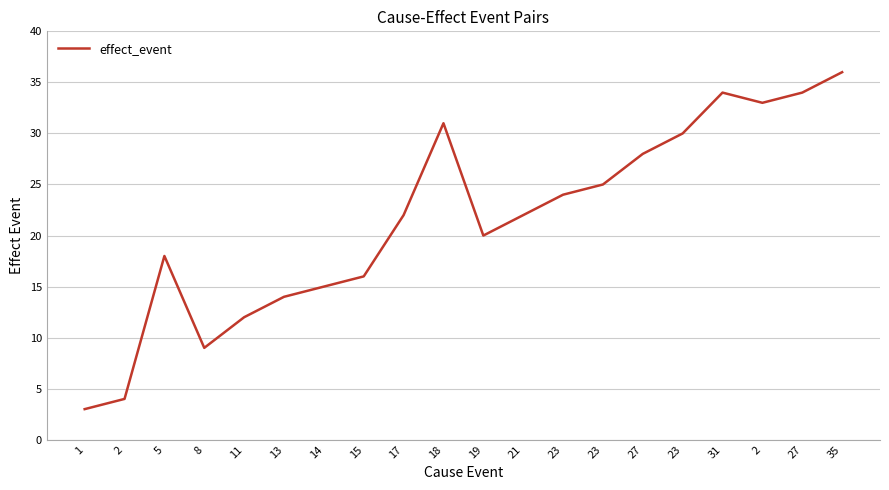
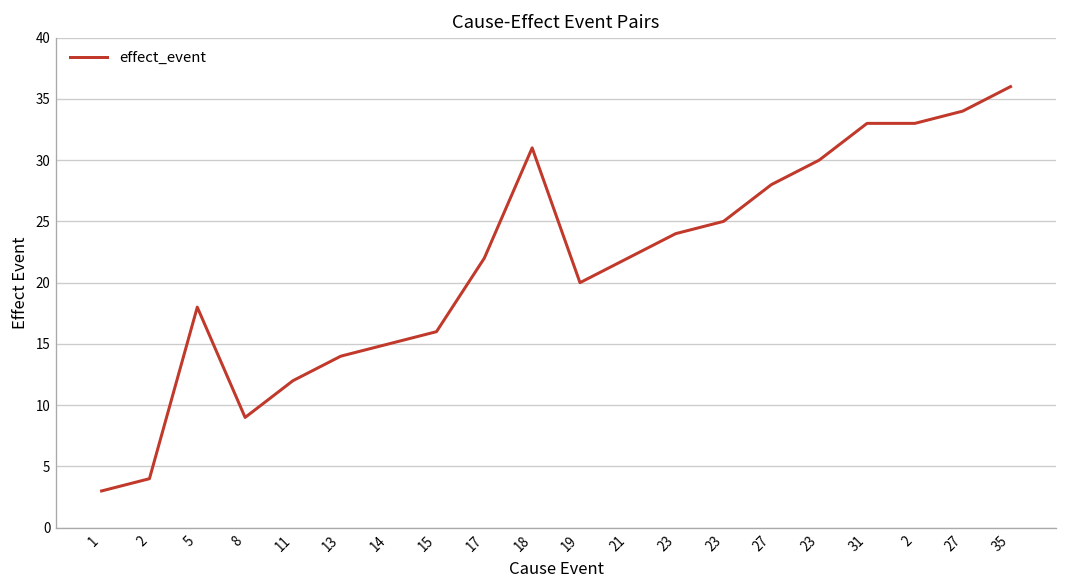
31: 34 -> 33
